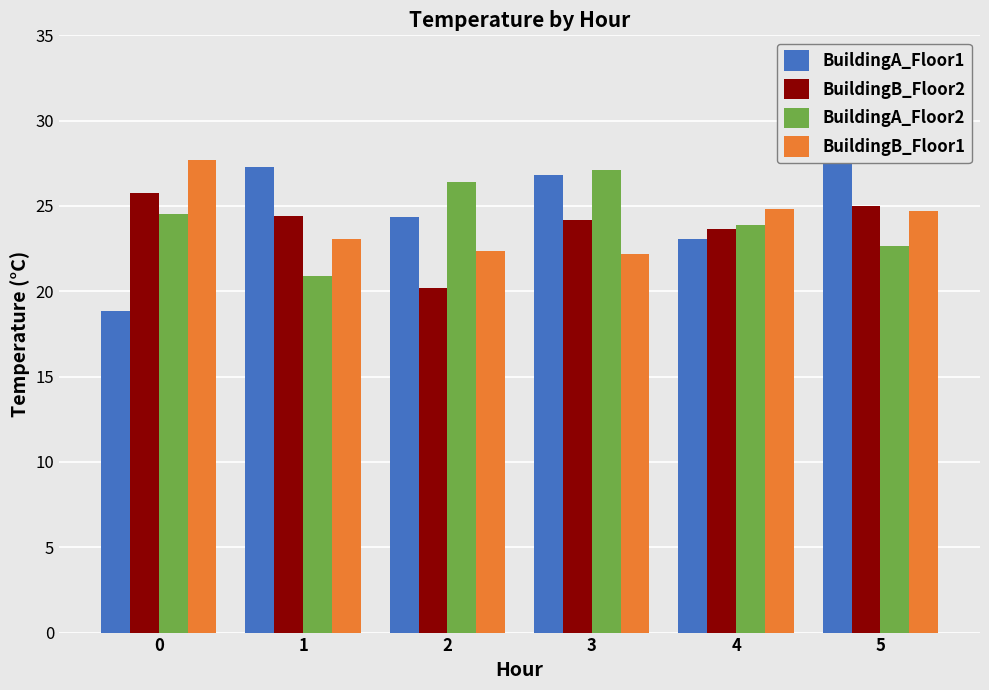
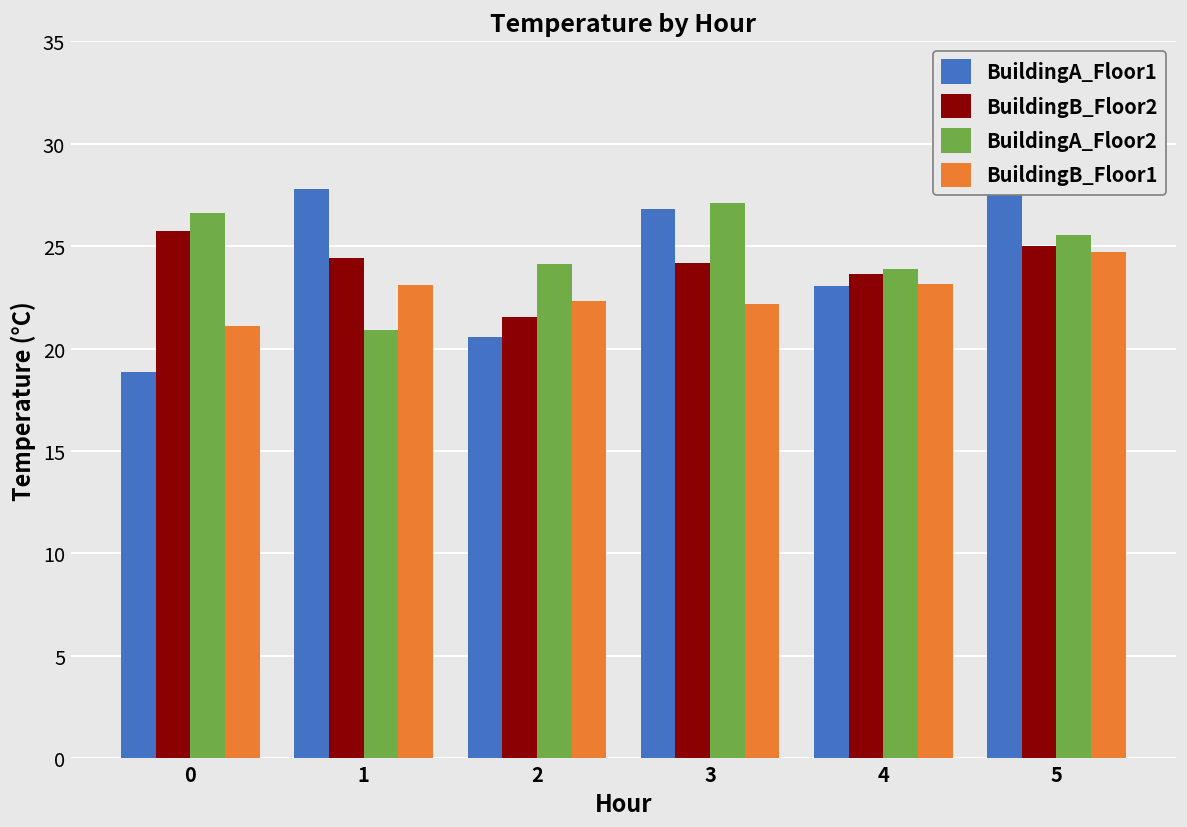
BuildingA_Floor2, 0: 24.5 -> 26.6
BuildingB_Floor1, 0: 27.7 -> 21.1
BuildingA_Floor1, 1: 27.3 -> 27.8
BuildingA_Floor1, 2: 24.3 -> 20.6
BuildingB_Floor2, 2: 20.2 -> 21.6
BuildingA_Floor2, 2: 26.4 -> 24.2
BuildingB_Floor1, 4: 24.8 -> 23.1
BuildingA_Floor2, 5: 22.7 -> 25.5
